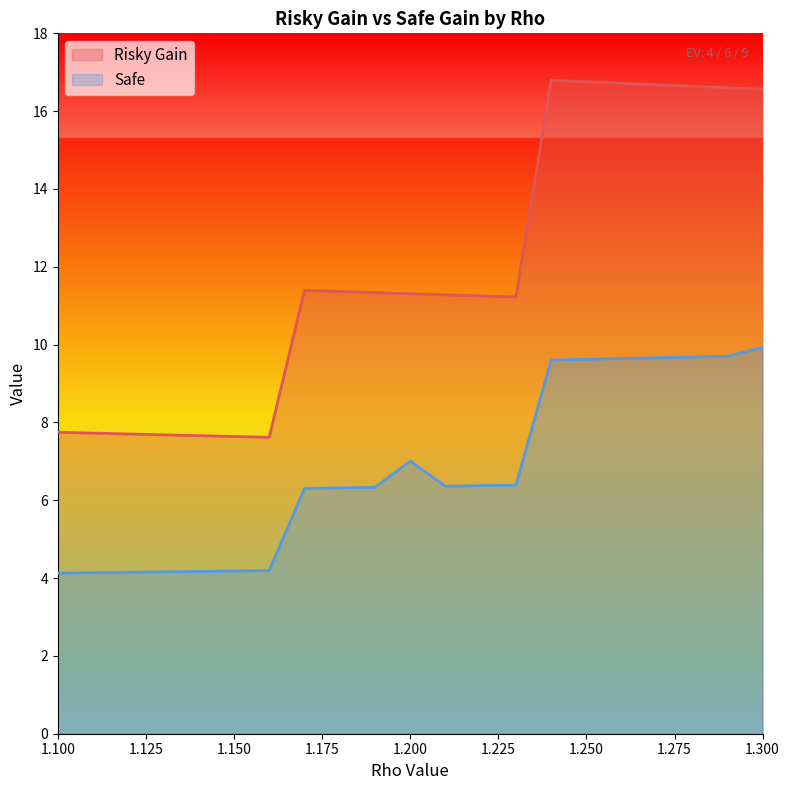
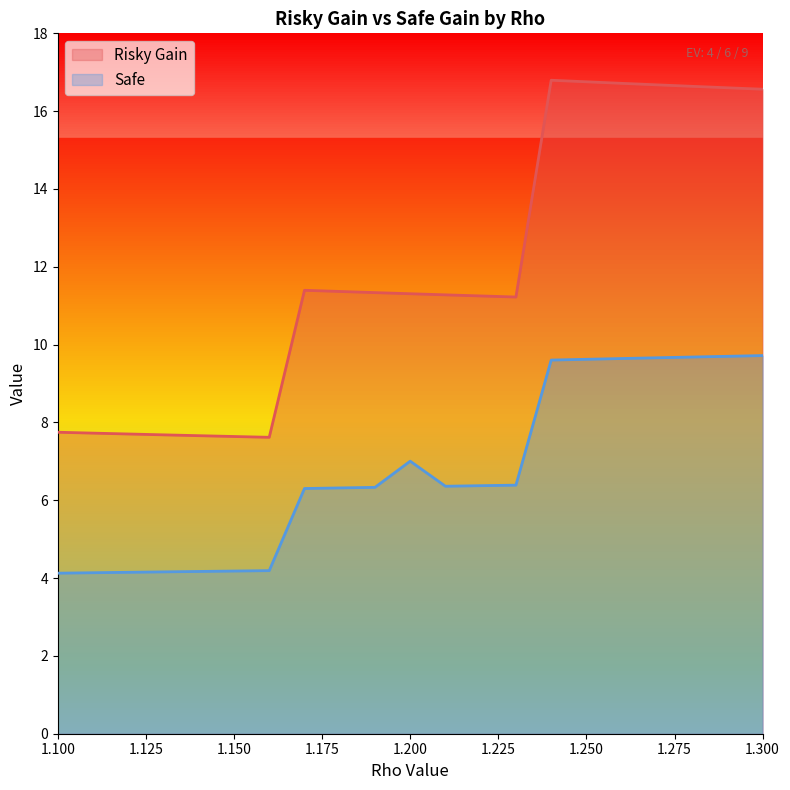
Safe, 1.300: 9.9 -> 9.7
